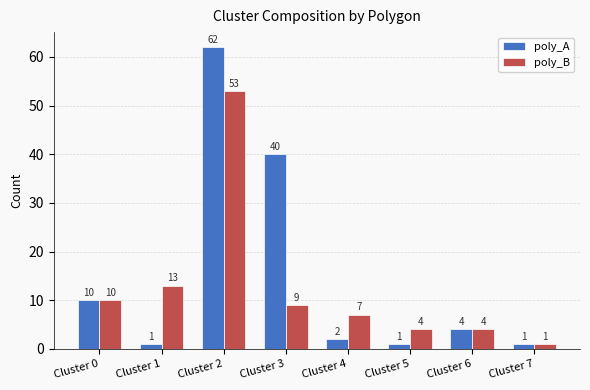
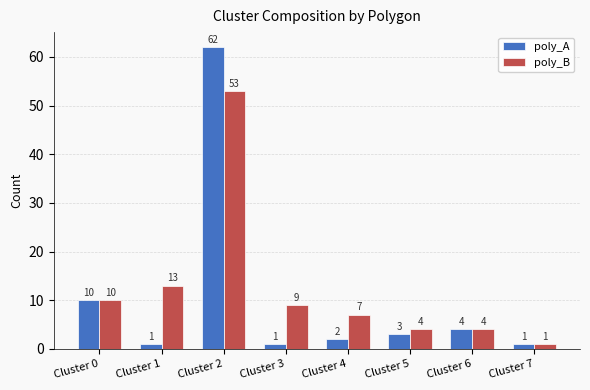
poly_A, Cluster 3: 40 -> 1
poly_A, Cluster 5: 1 -> 3
